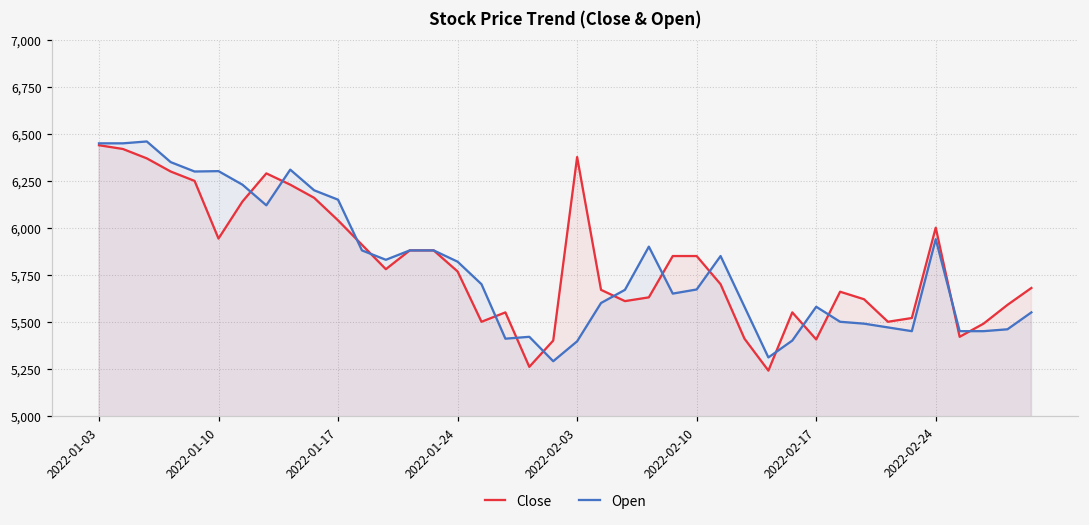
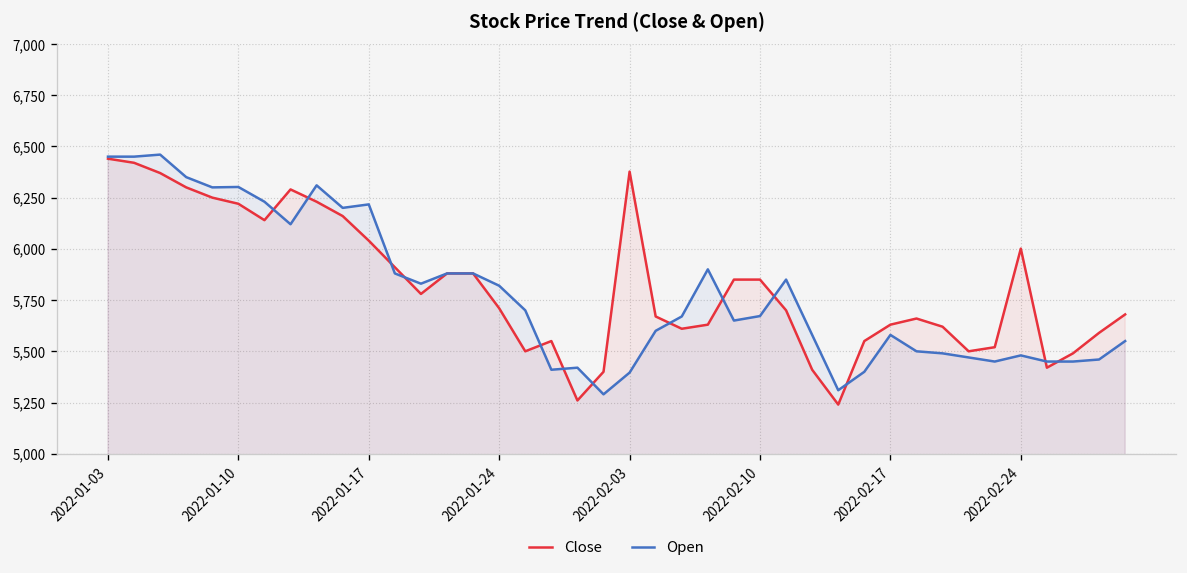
Close, 2022-01-10: 5,940 -> 6,220
Open, 2022-01-17: 6,150 -> 6,220
Close, 2022-01-24: 5,770 -> 5,710
Close, 2022-02-17: 5,410 -> 5,630
Open, 2022-02-24: 5,940 -> 5,480
